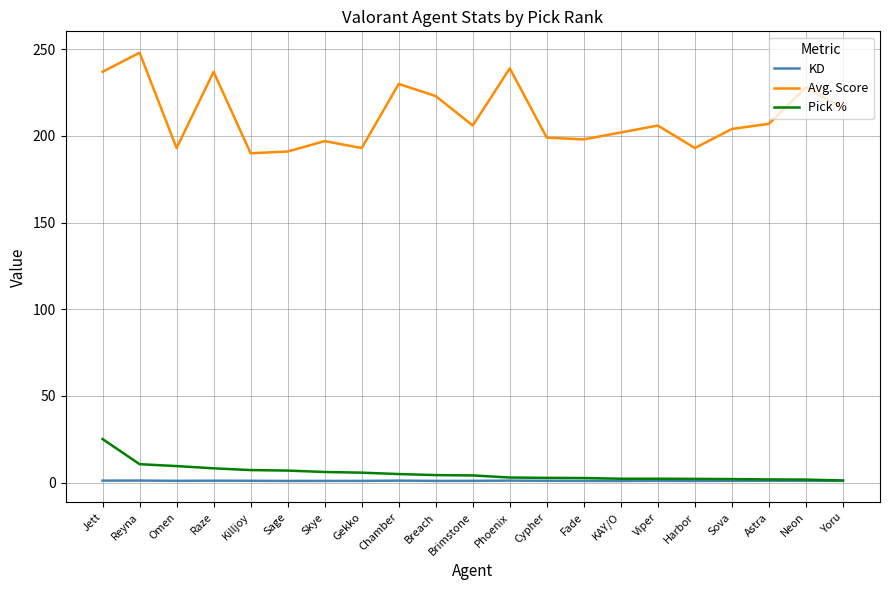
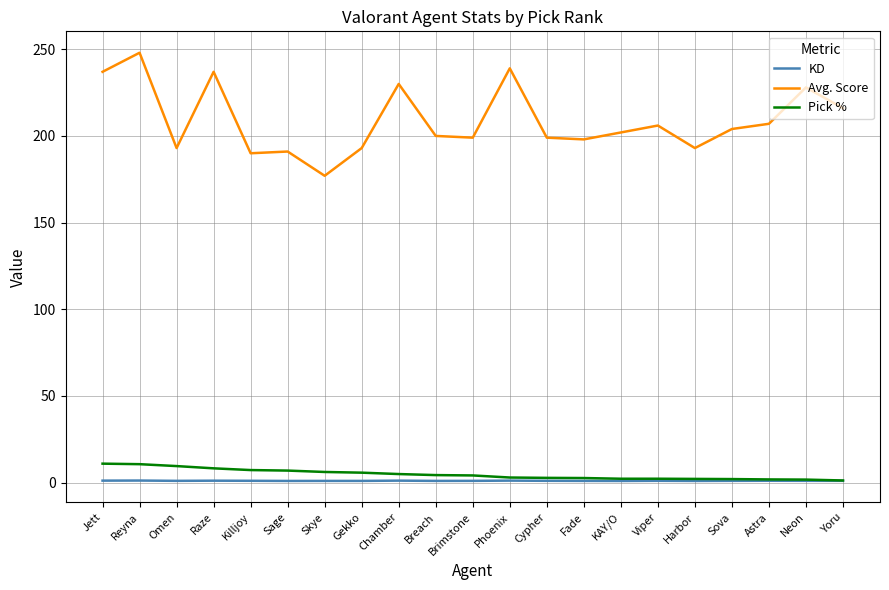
Pick %, Jett: 25 -> 11
Avg. Score, Skye: 197 -> 177
Avg. Score, Breach: 223 -> 200
Avg. Score, Brimstone: 206 -> 199
